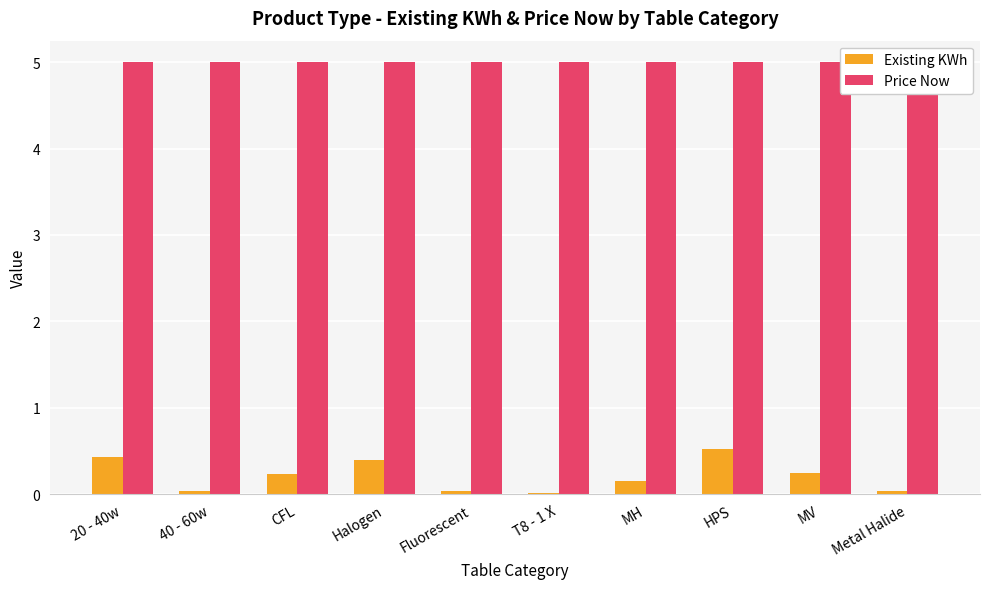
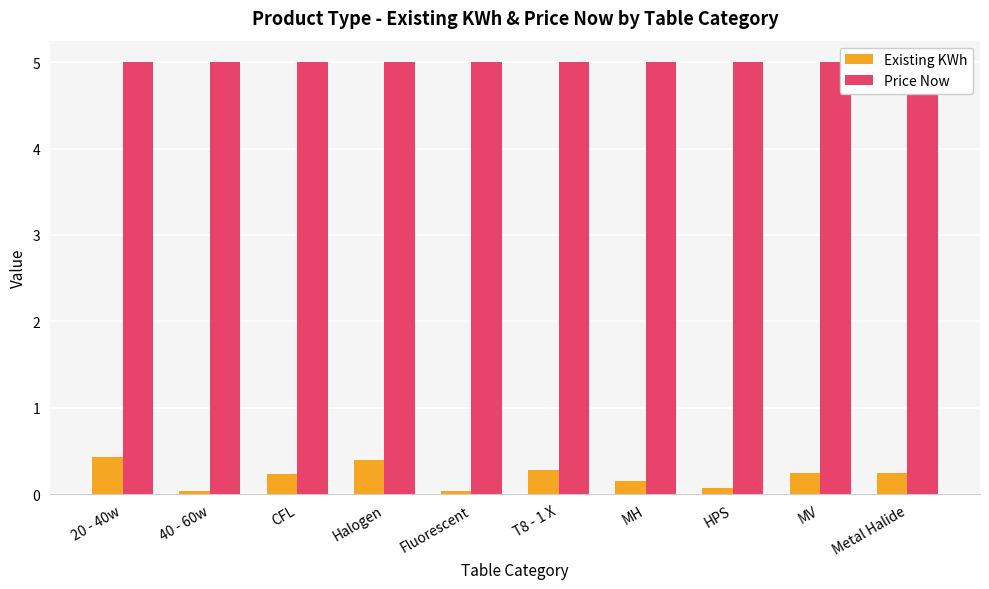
Existing KWh, T8 - 1 X: 0.0 -> 0.3
Existing KWh, HPS: 0.5 -> 0.1
Existing KWh, Metal Halide: 0.0 -> 0.2
